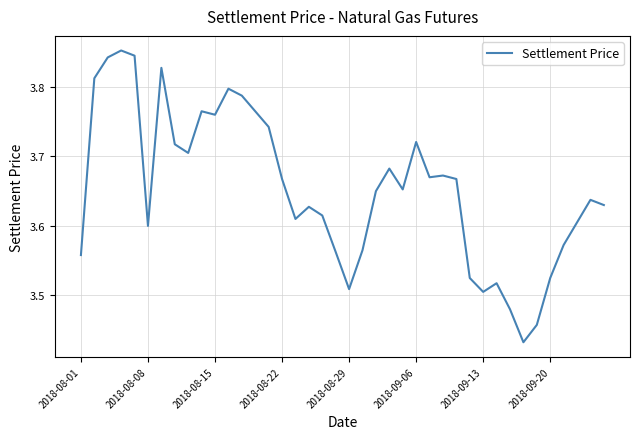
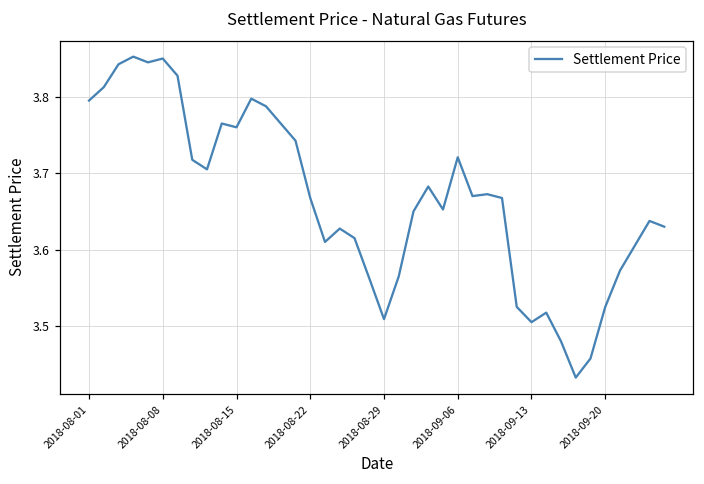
2018-08-01: 3.56 -> 3.80
2018-08-08: 3.60 -> 3.85
